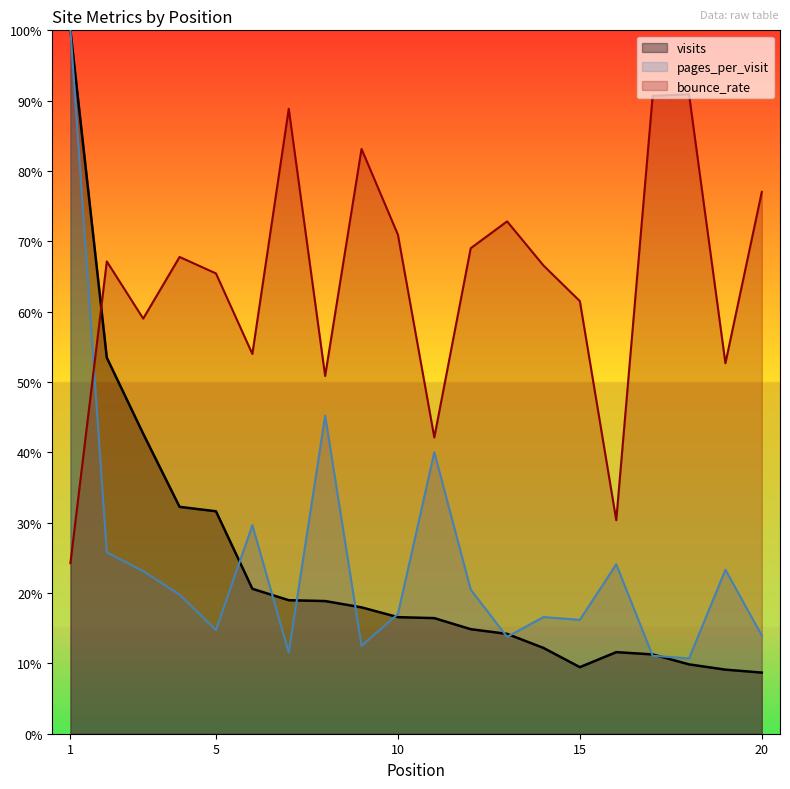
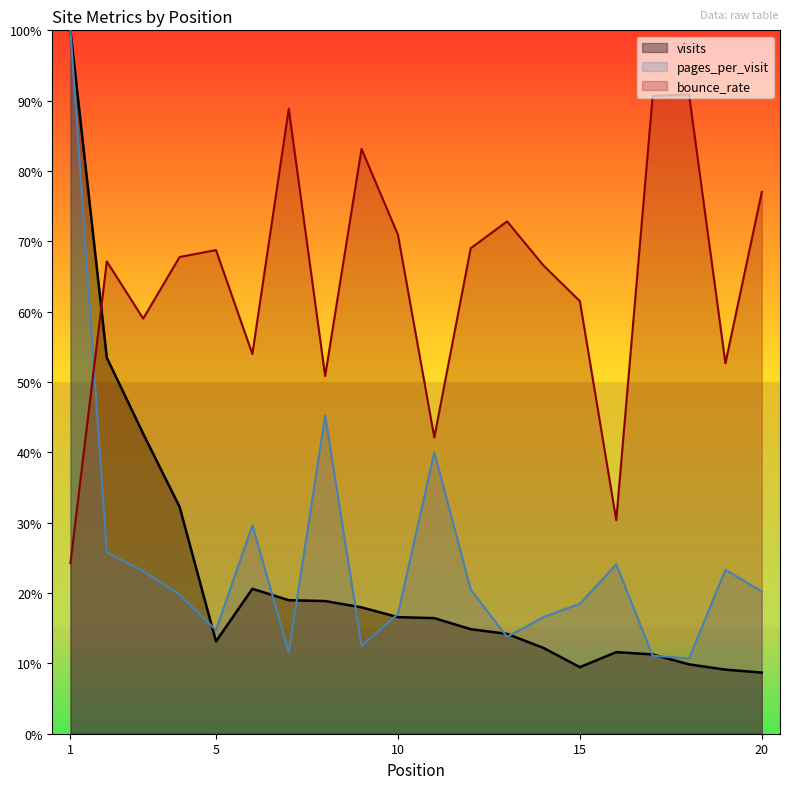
visits, 5: 32% -> 13%
bounce_rate, 5: 65% -> 69%
pages_per_visit, 15: 16% -> 18%
pages_per_visit, 20: 14% -> 20%
